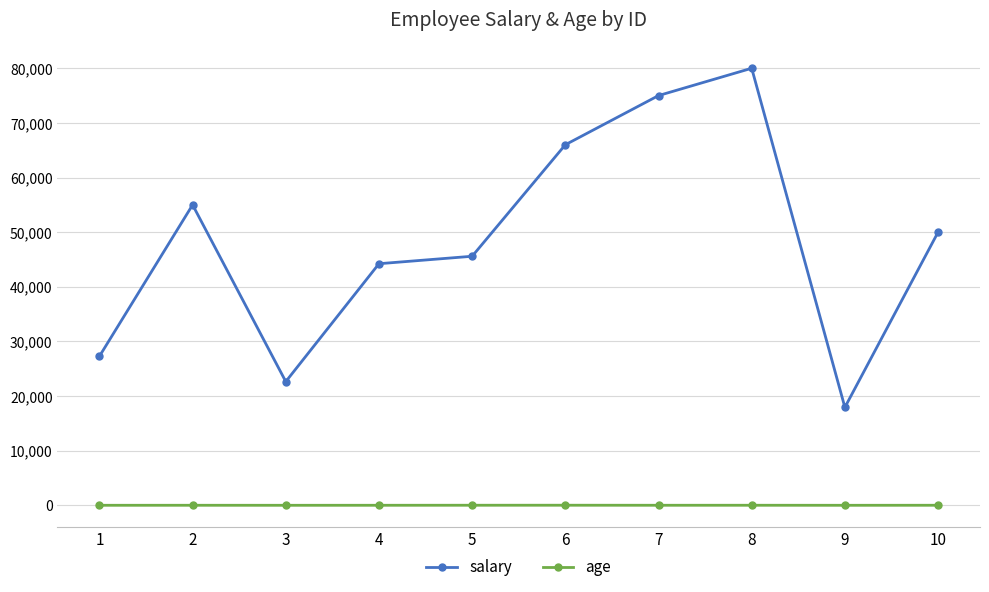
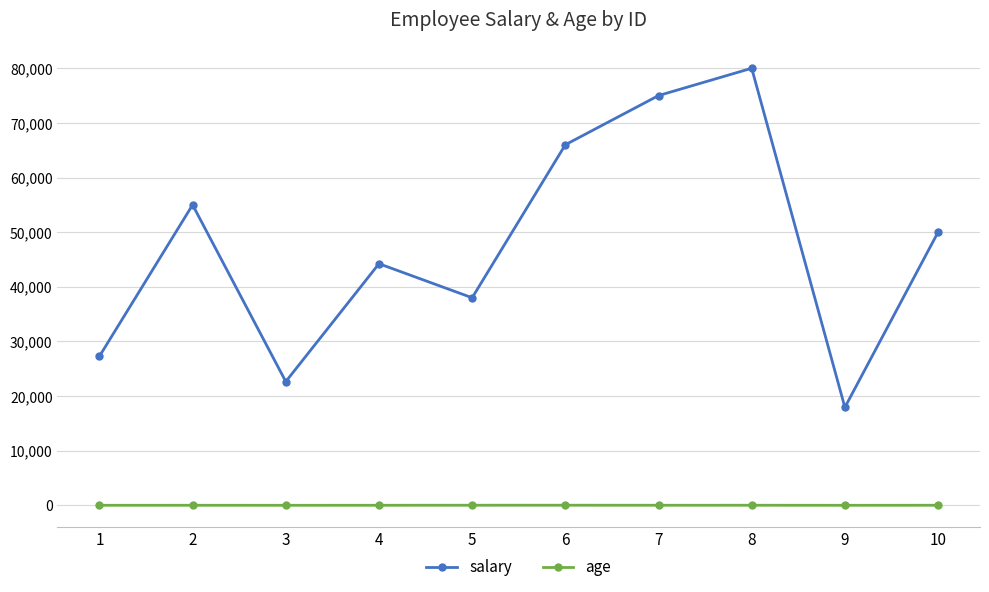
salary, 5: 46,000 -> 38,000
